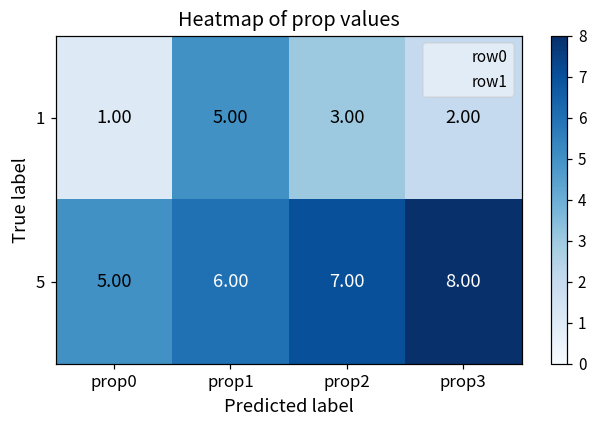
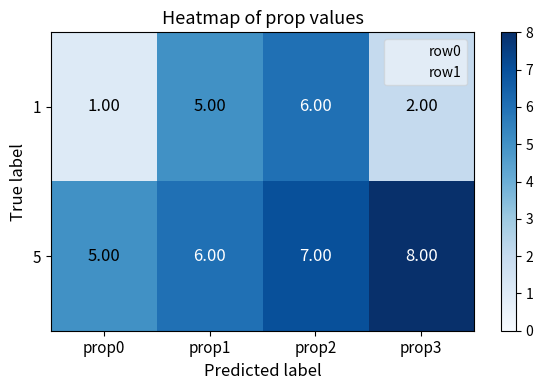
1, prop2: 3.00 -> 6.00
